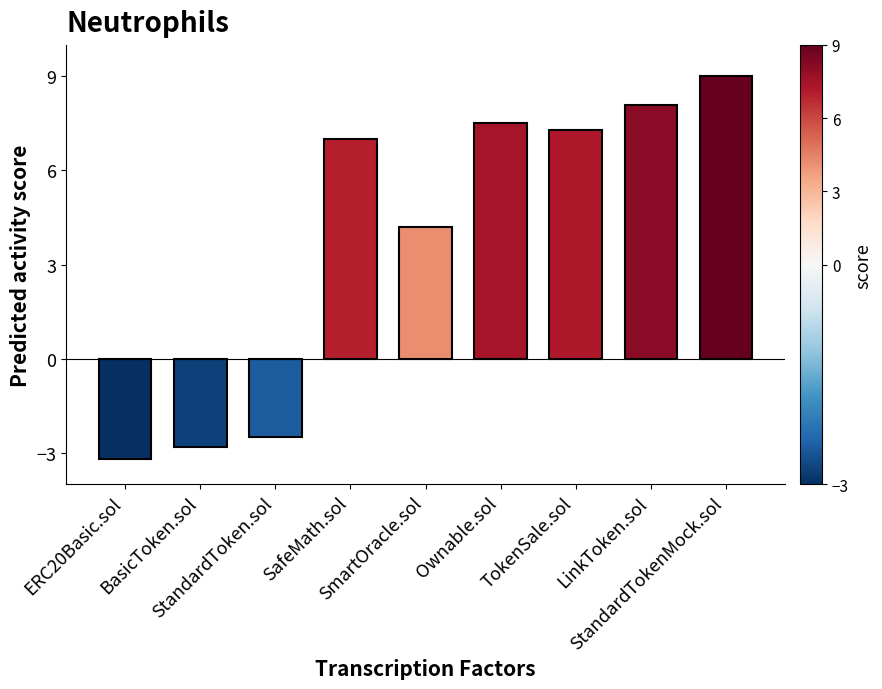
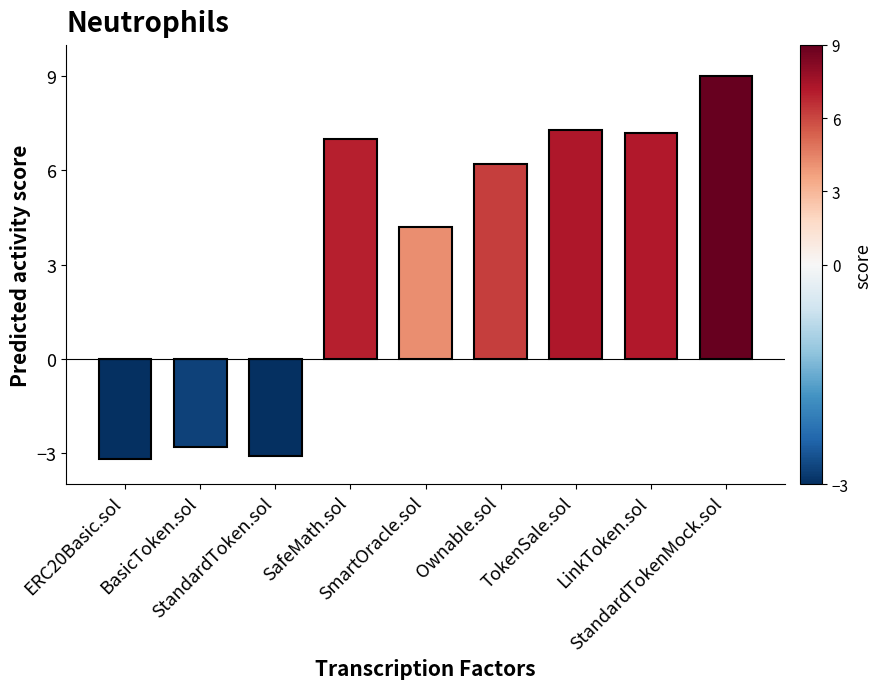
StandardToken.sol: -2.5 -> -3.1
Ownable.sol: 7.5 -> 6.2
LinkToken.sol: 8.1 -> 7.2
